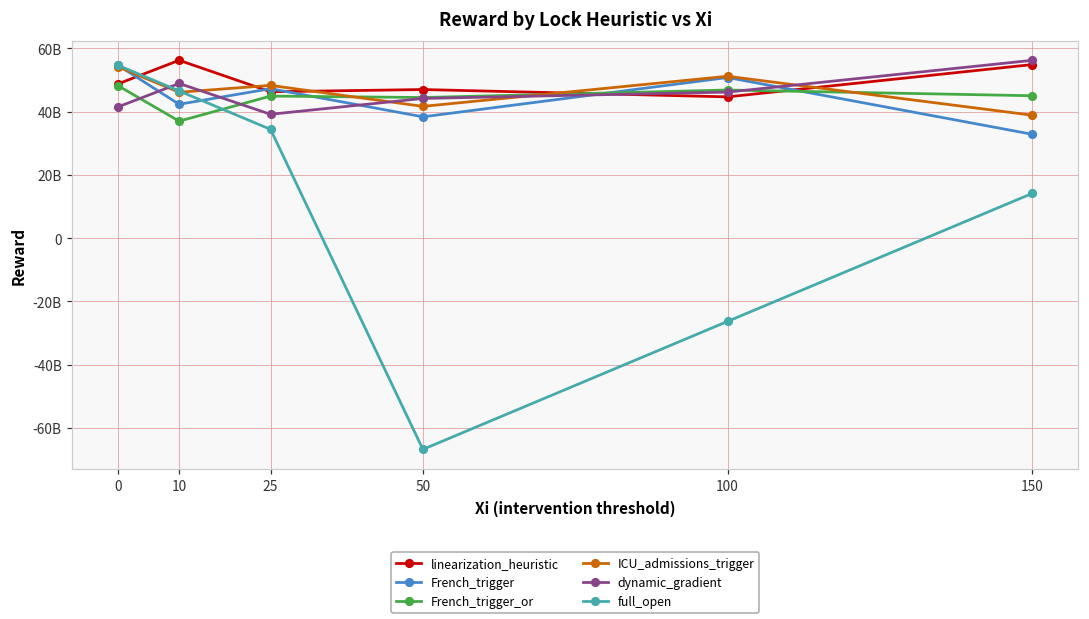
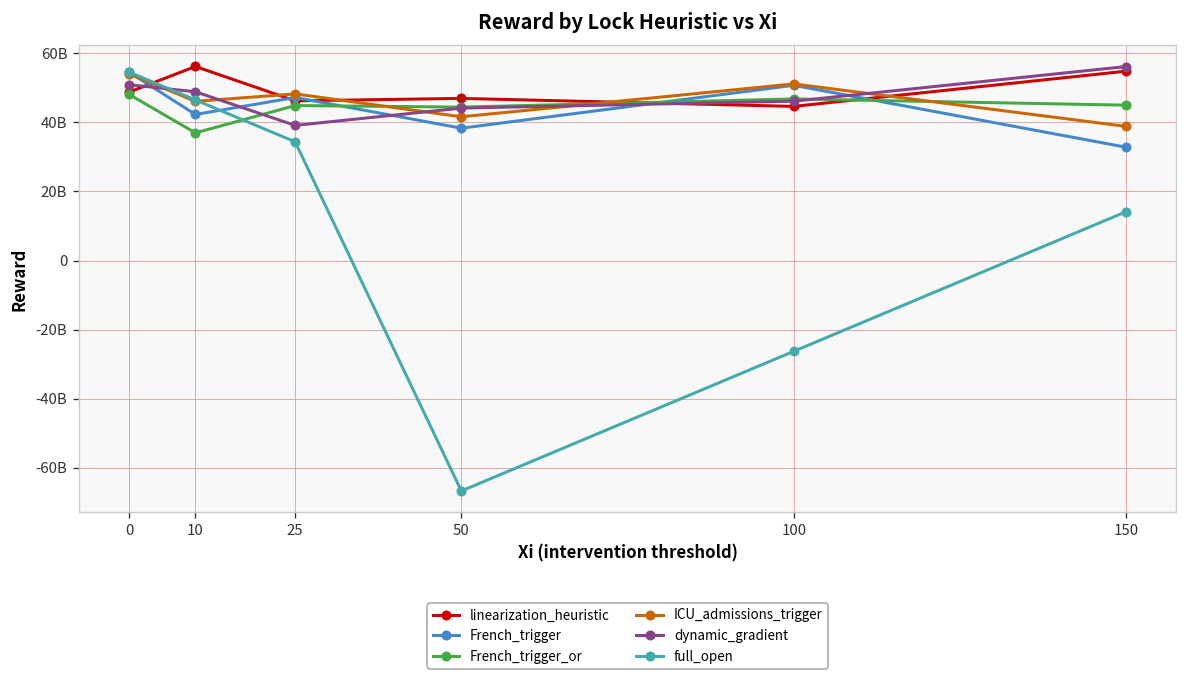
dynamic_gradient, 0: 41000000000 -> 51000000000
